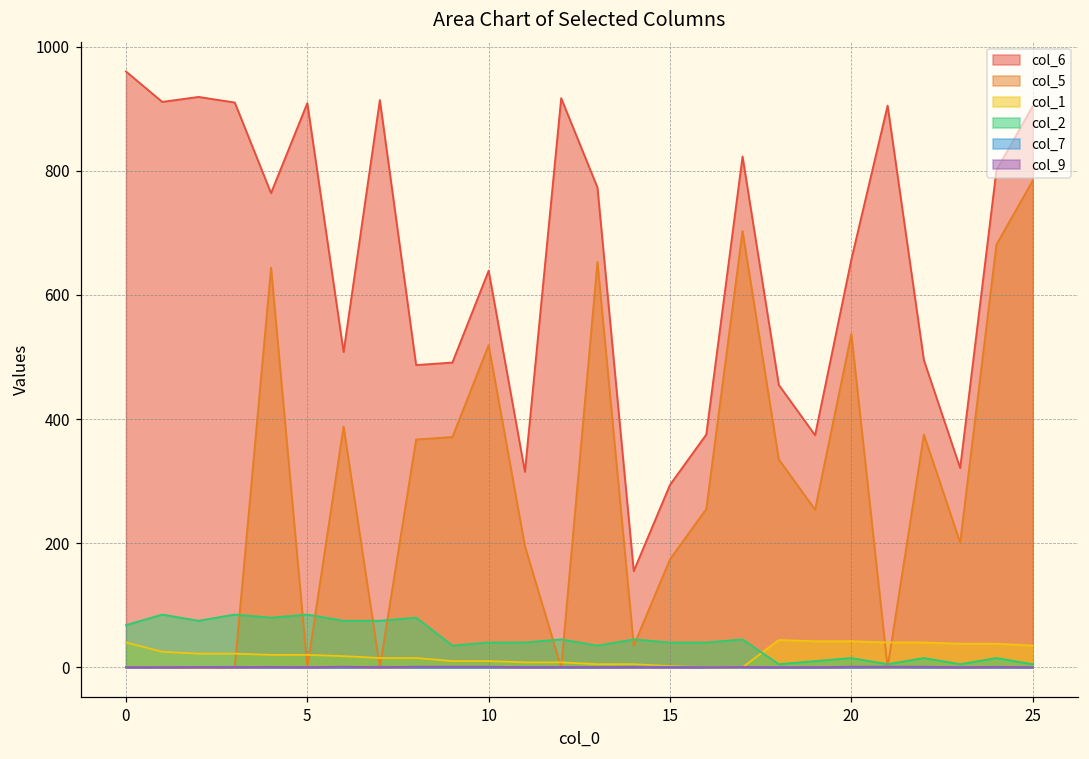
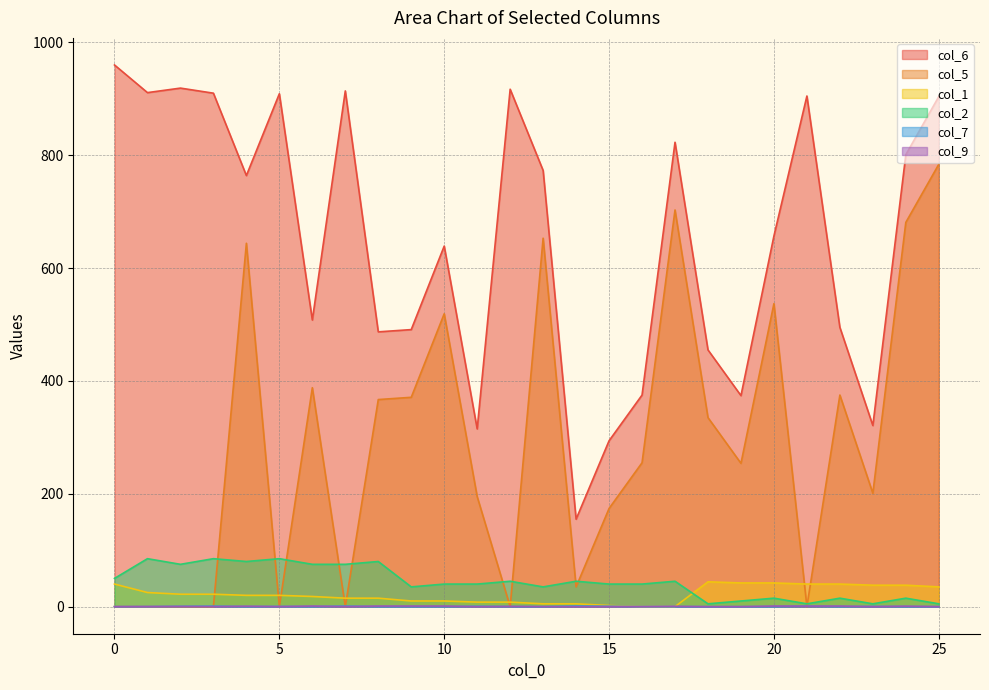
col_2, 0: 70 -> 50
